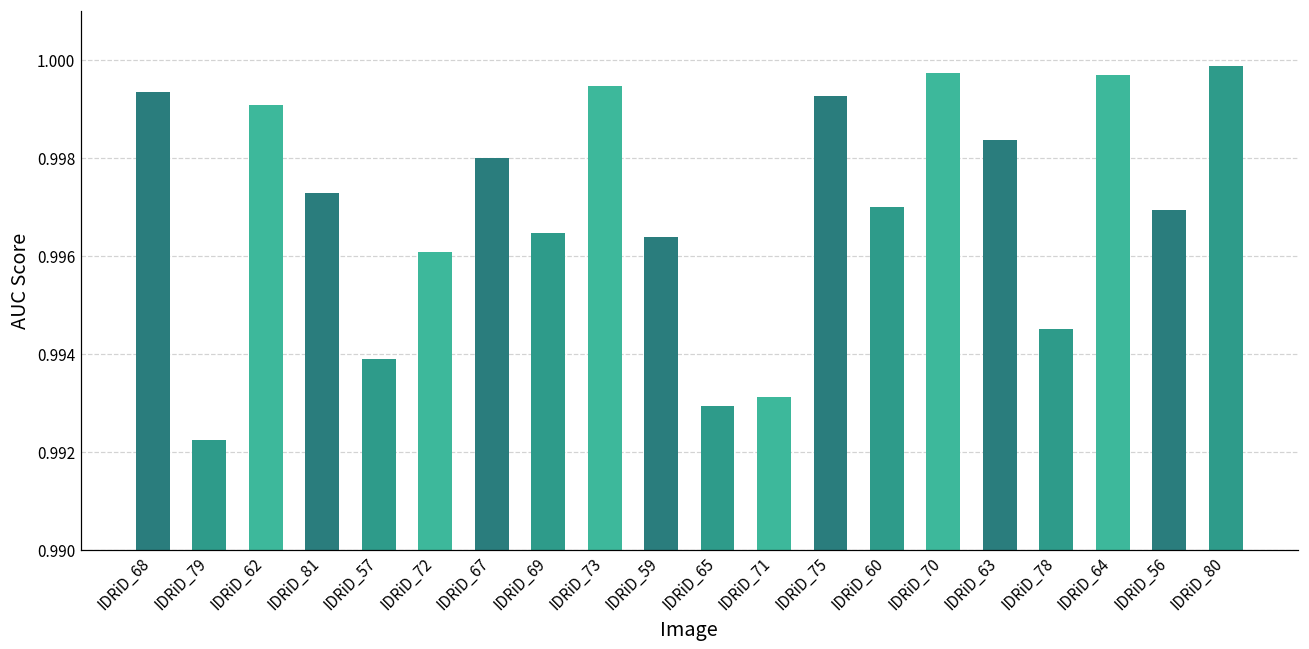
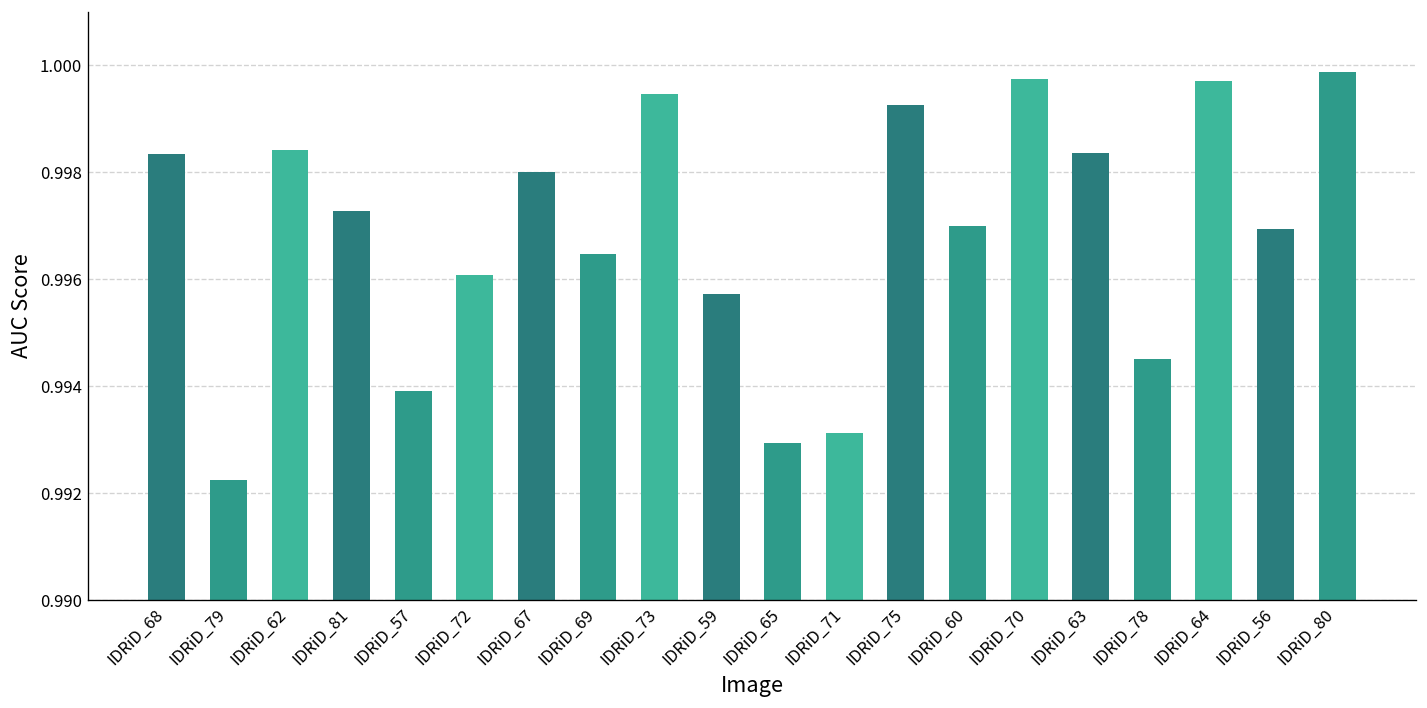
IDRiD_68: 0.9994 -> 0.9983
IDRiD_62: 0.9991 -> 0.9984
IDRiD_59: 0.9964 -> 0.9957
